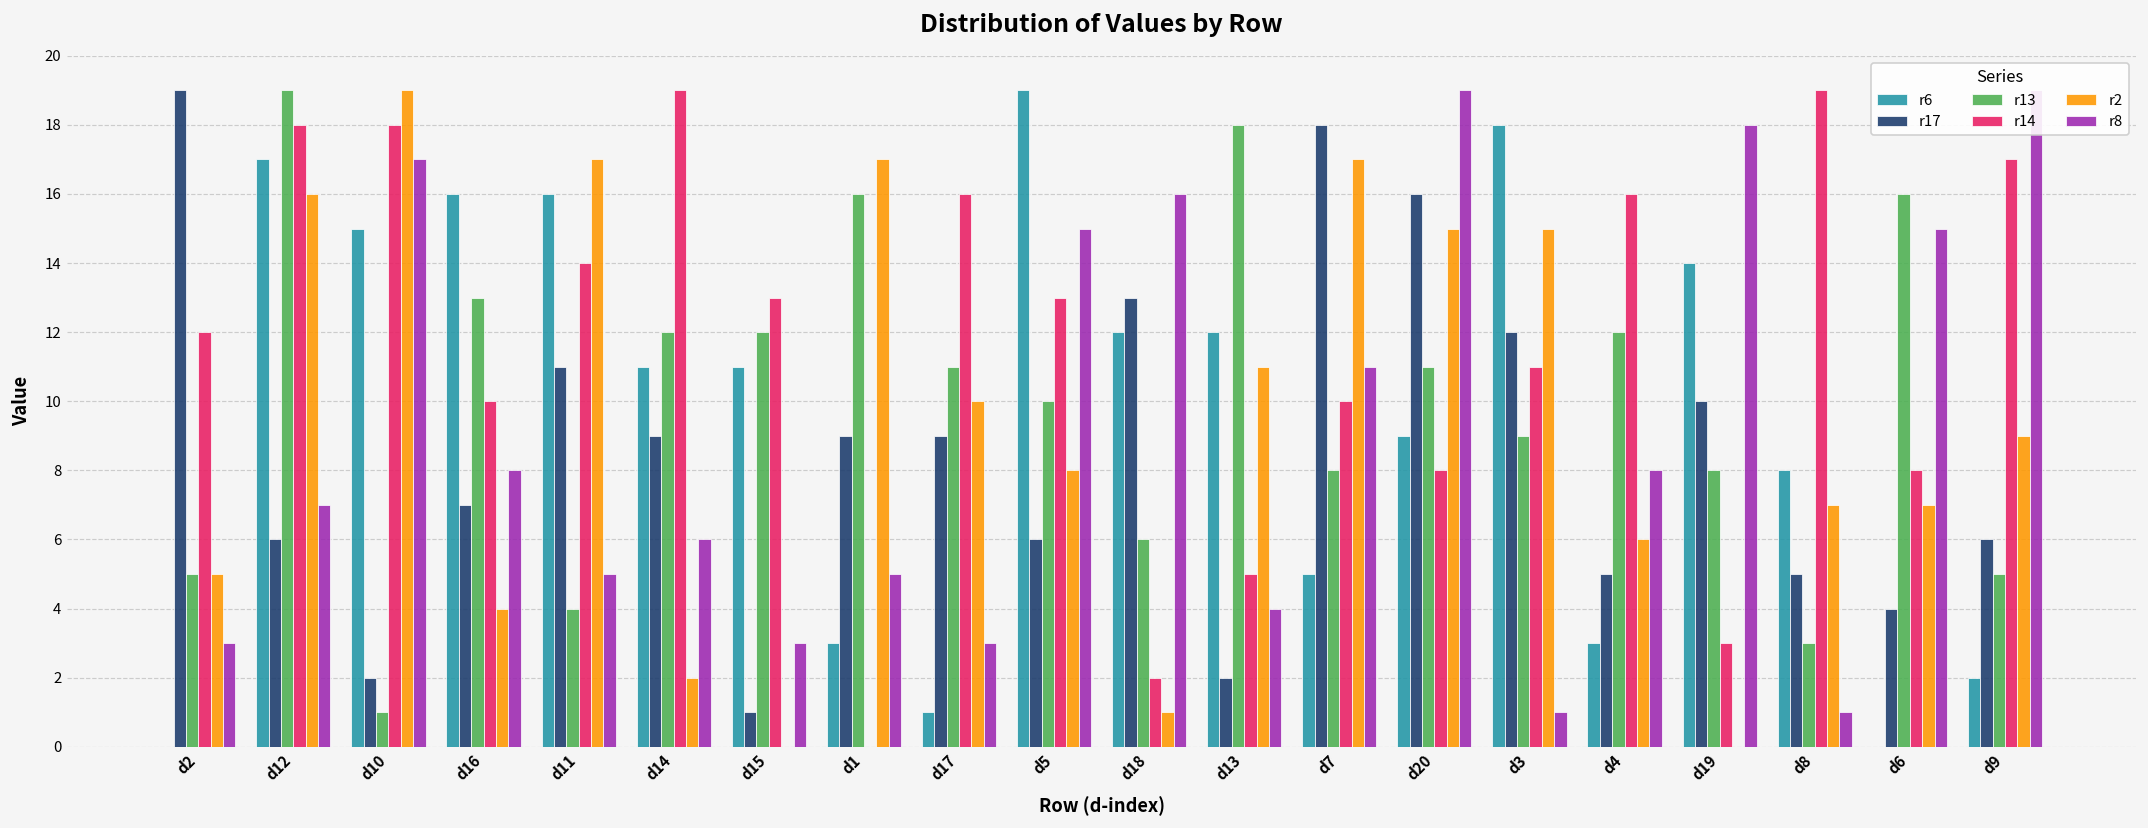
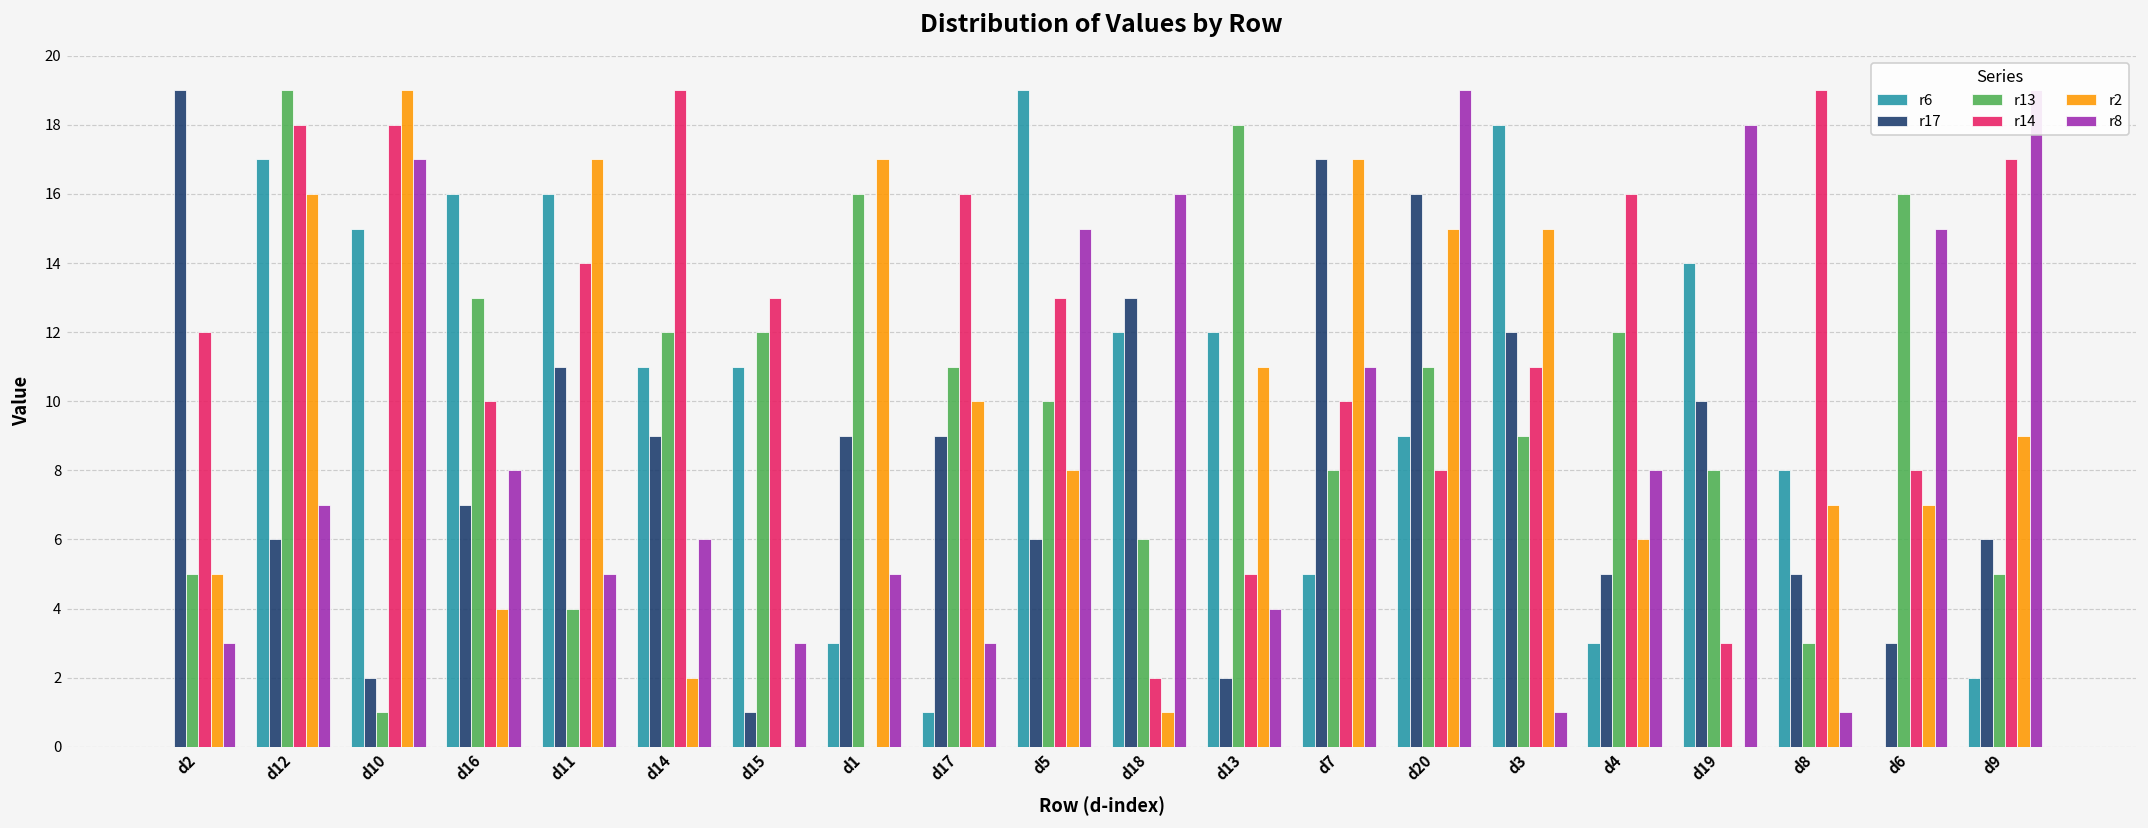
r17, d7: 18 -> 17
r17, d6: 4 -> 3
